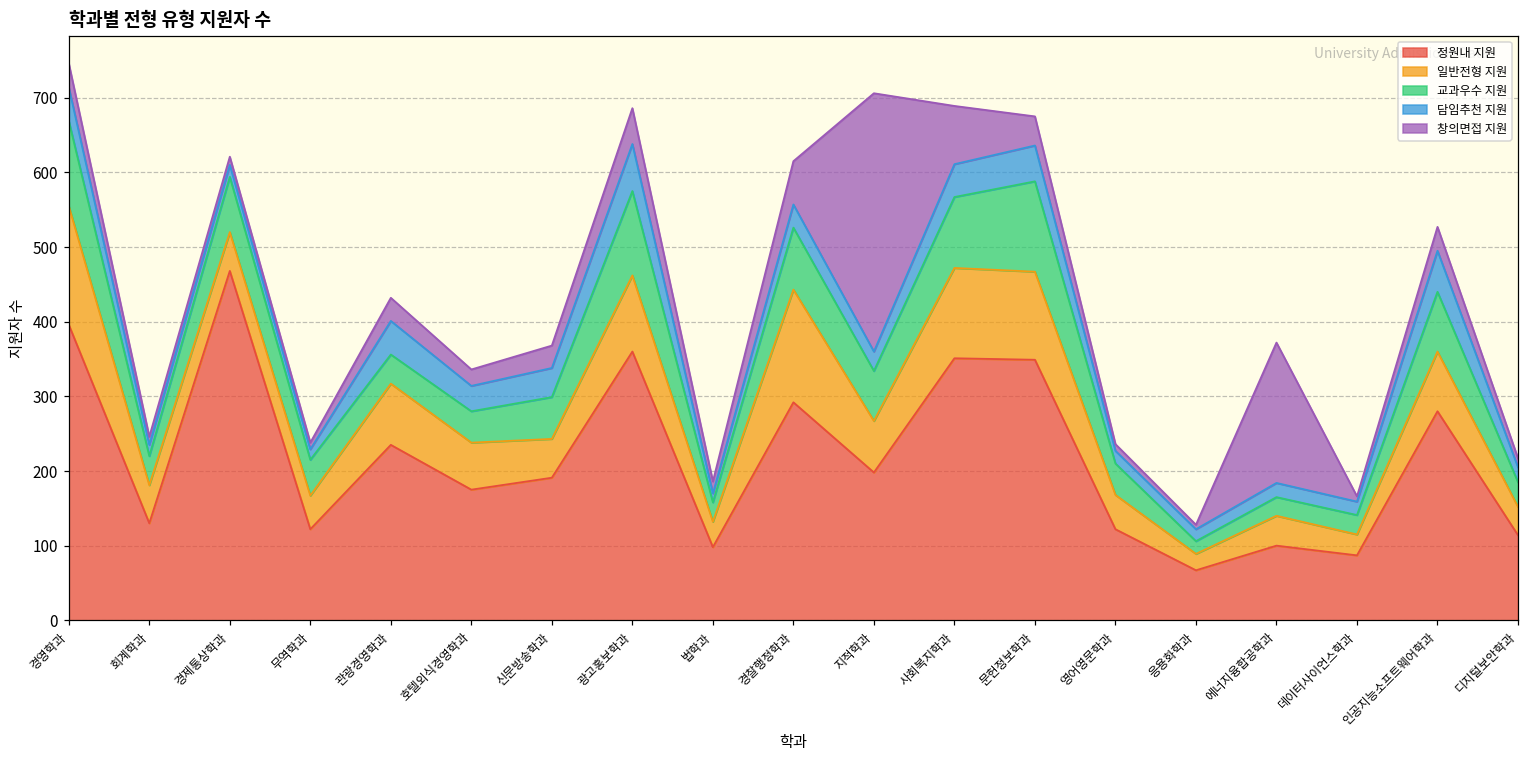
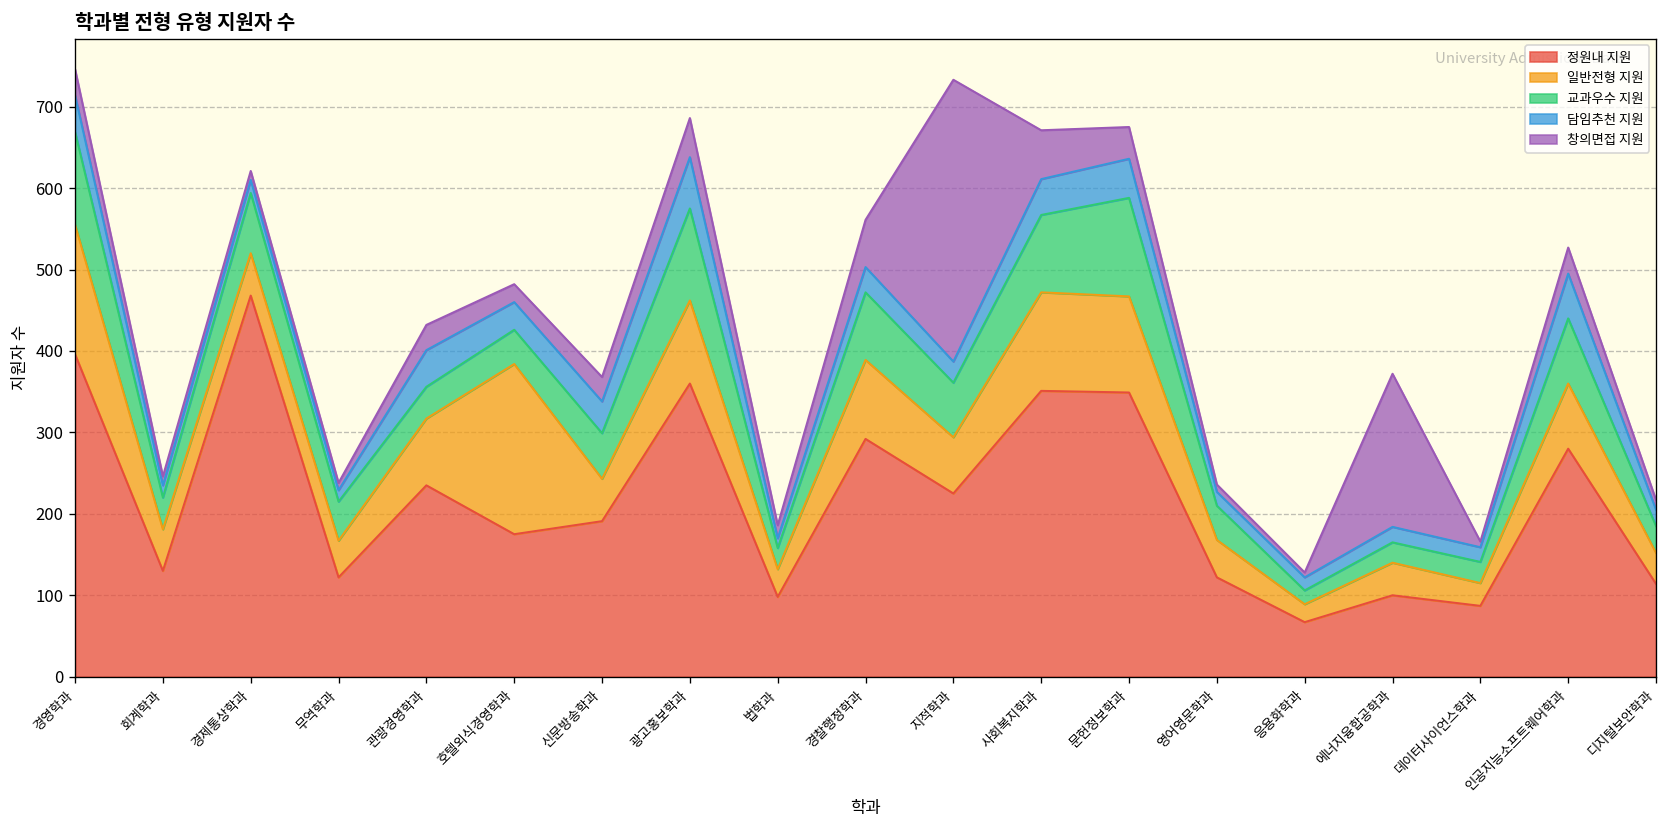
일반전형 지원, 호텔외식경영학과: 60 -> 210
일반전형 지원, 경찰행정학과: 150 -> 100
정원내 지원, 지적학과: 200 -> 230
창의면접 지원, 사회복지학과: 80 -> 60
